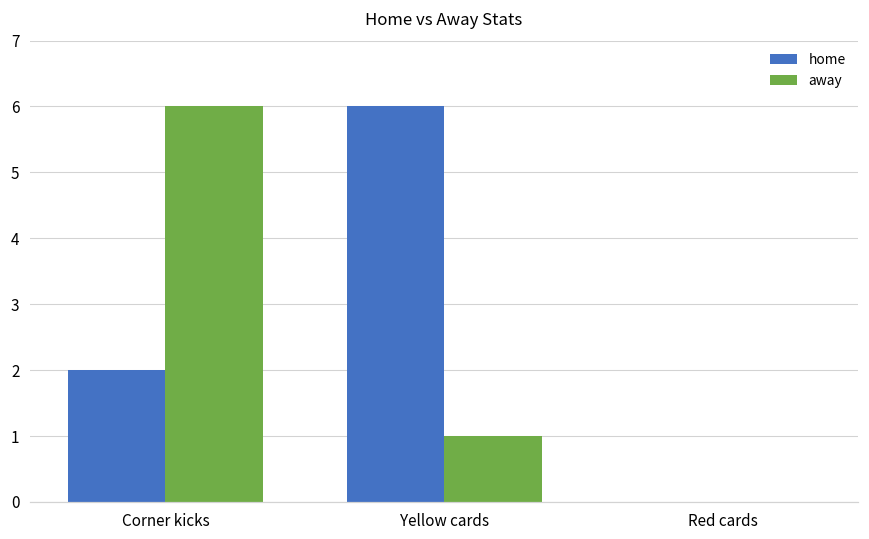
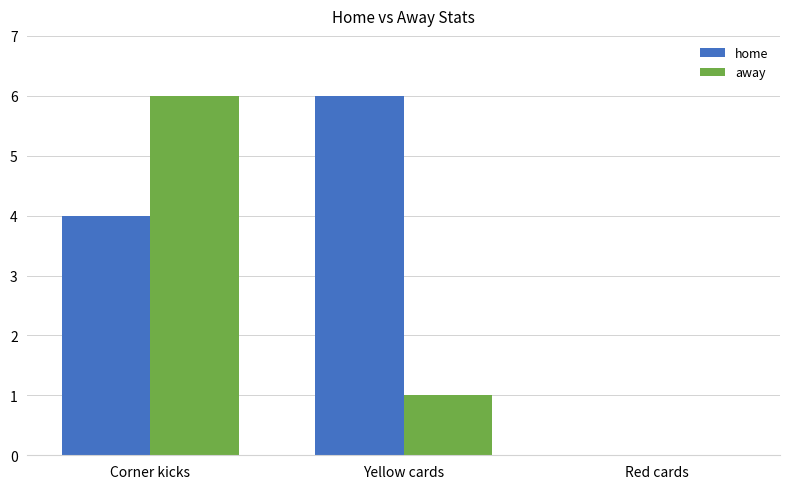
home, Corner kicks: 2 -> 4
